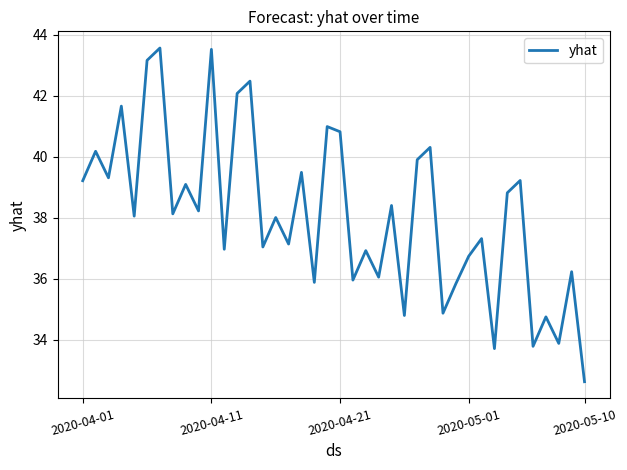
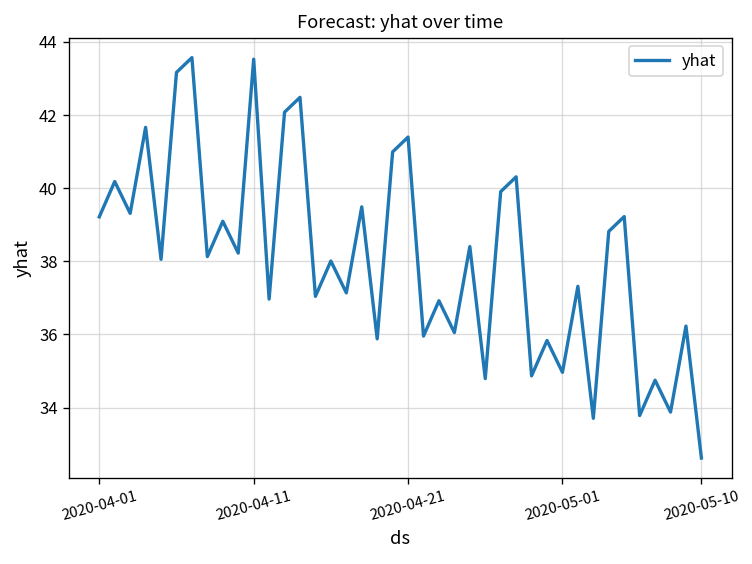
2020-04-21: 40.8 -> 41.4
2020-05-01: 36.7 -> 35.0
